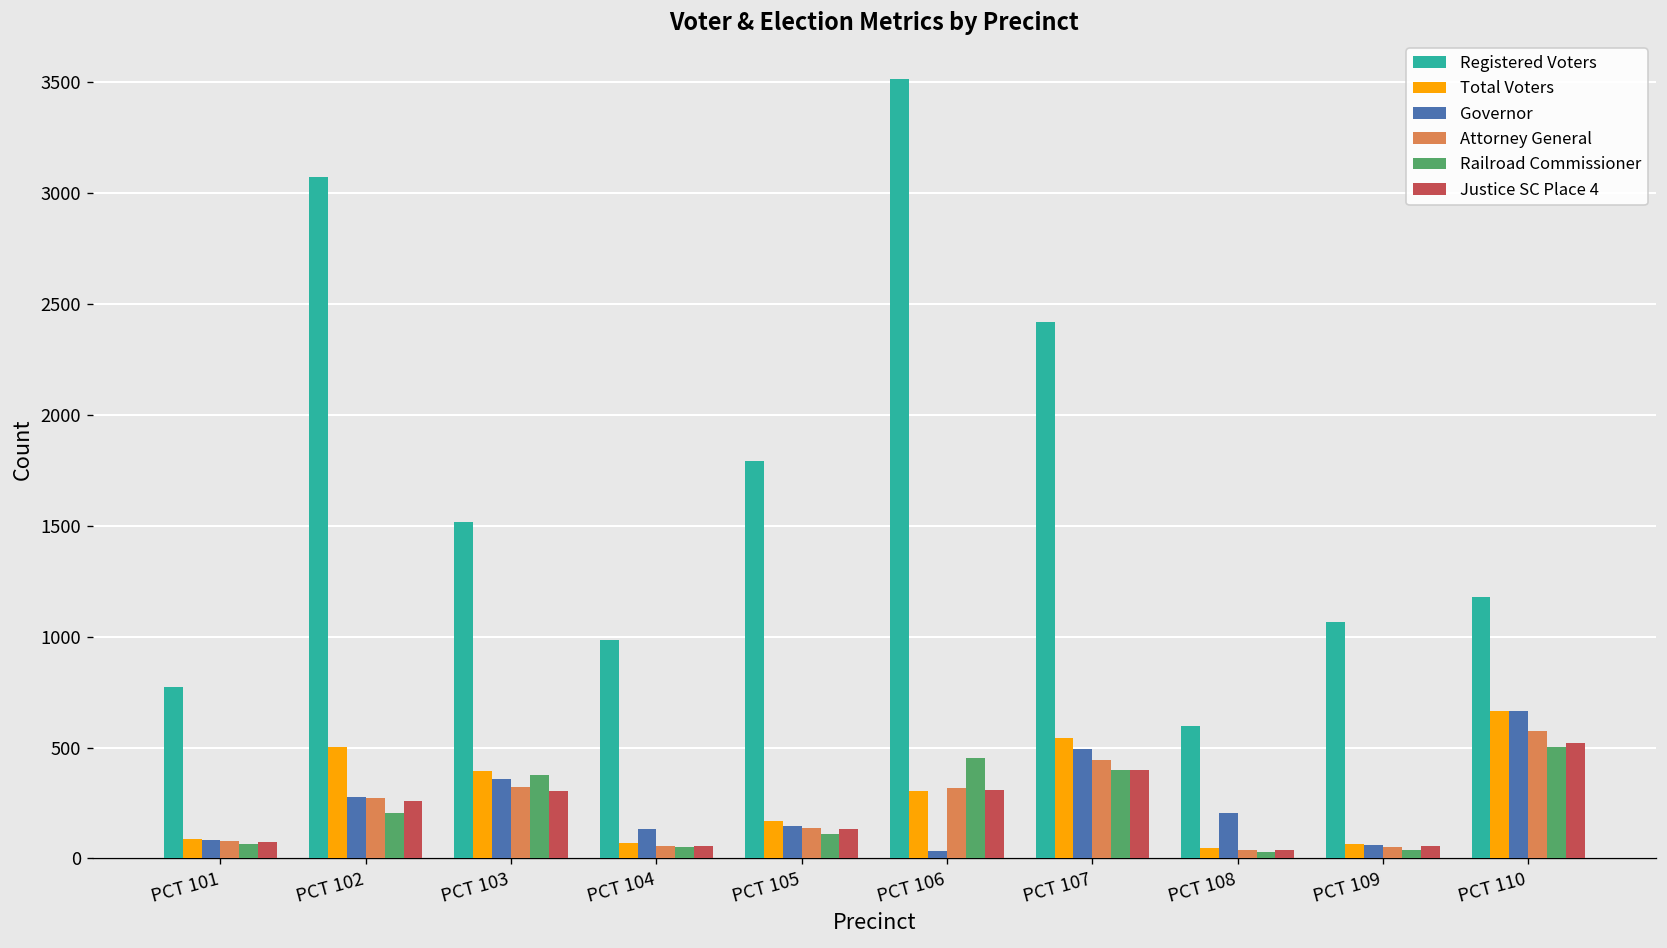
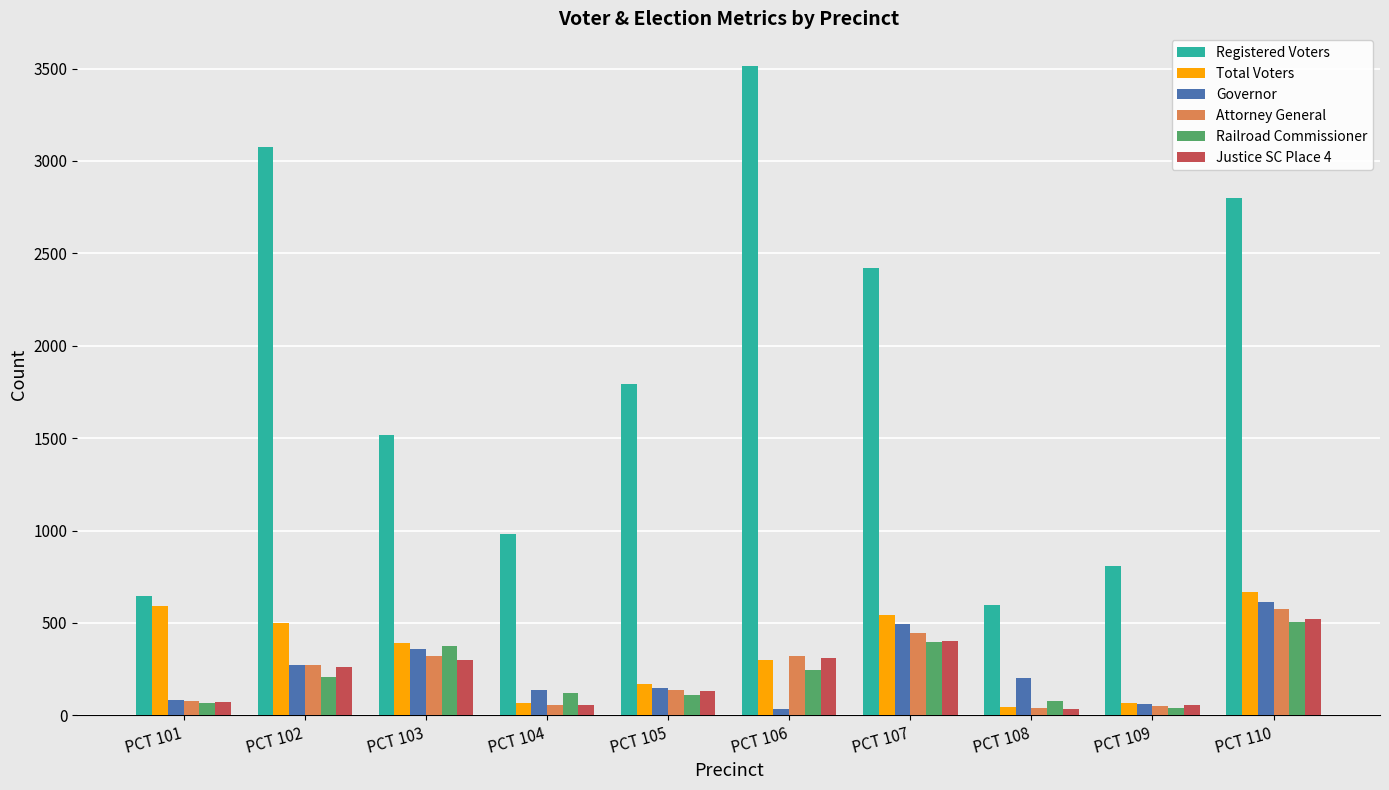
Registered Voters, PCT 101: 780 -> 640
Total Voters, PCT 101: 90 -> 590
Railroad Commissioner, PCT 104: 50 -> 120
Railroad Commissioner, PCT 106: 450 -> 250
Railroad Commissioner, PCT 108: 30 -> 80
Registered Voters, PCT 109: 1070 -> 810
Registered Voters, PCT 110: 1180 -> 2800
Governor, PCT 110: 660 -> 620
